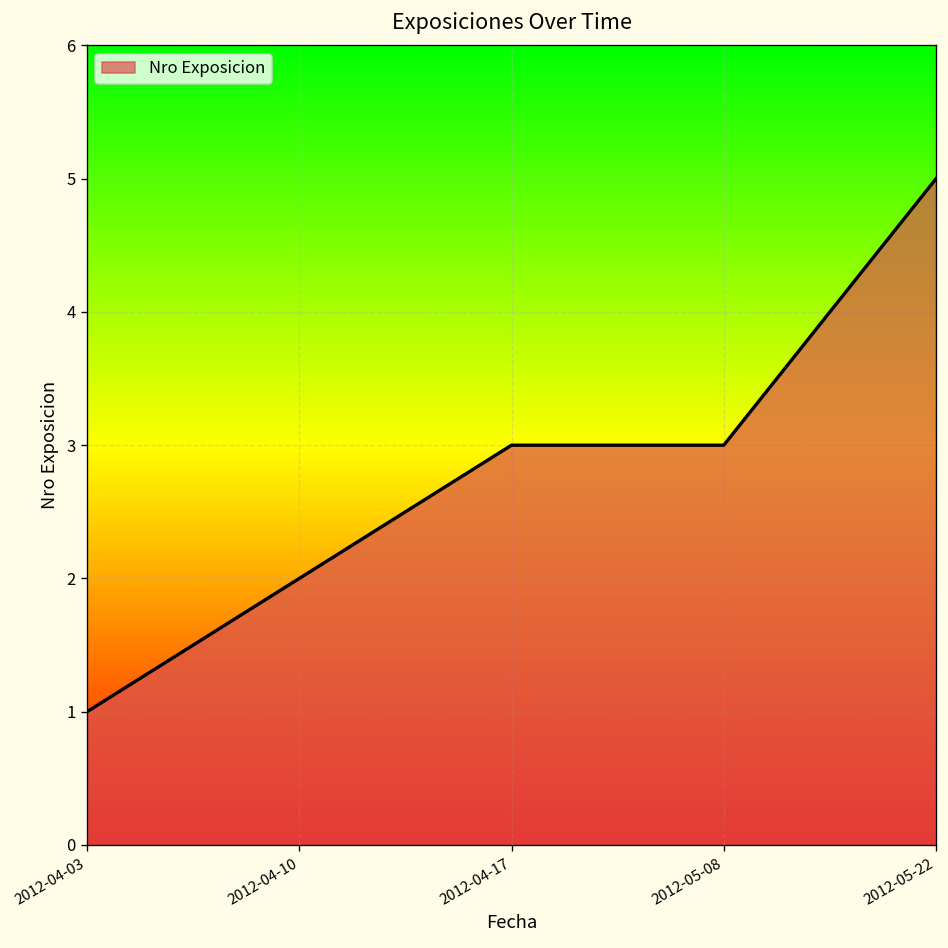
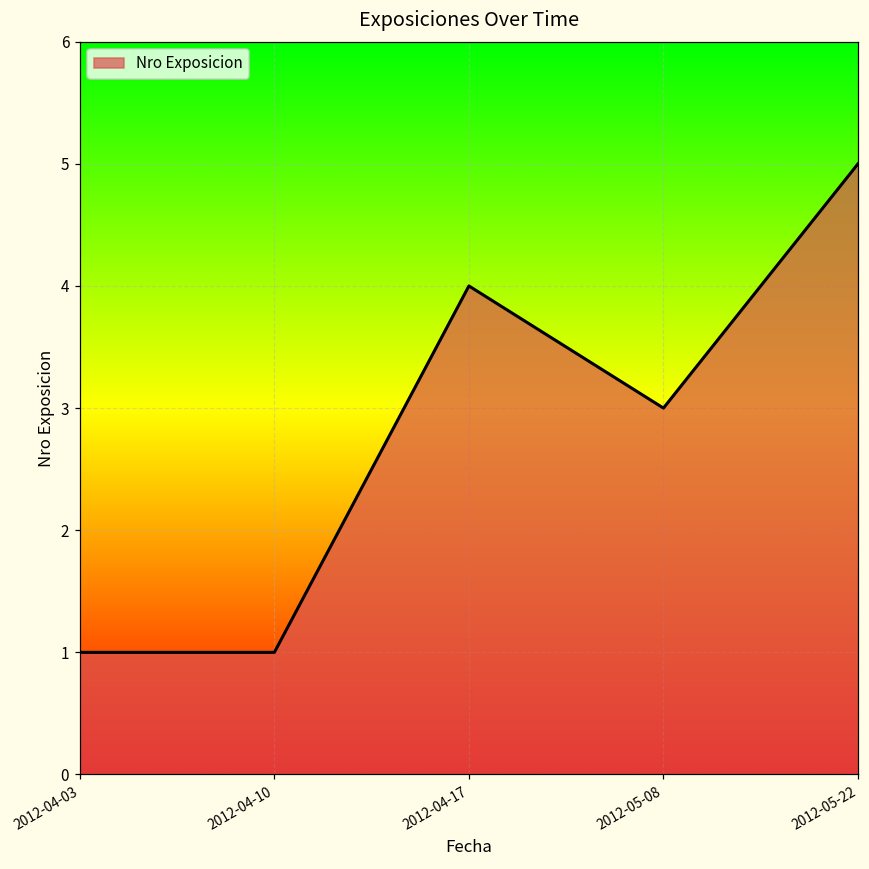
2012-04-10: 2 -> 1
2012-04-17: 3 -> 4
